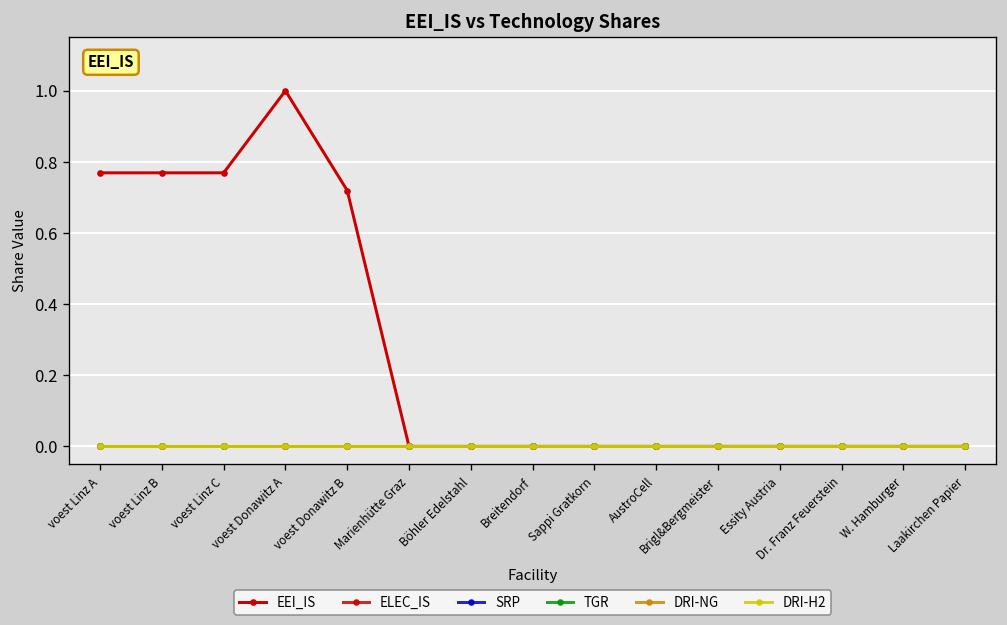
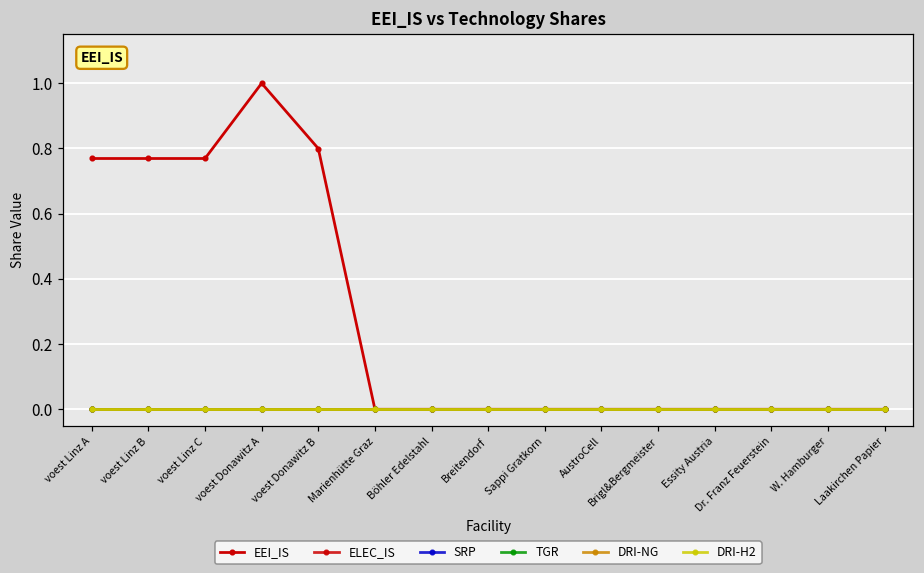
EEI_IS, voest Donawitz B: 0.72 -> 0.80
